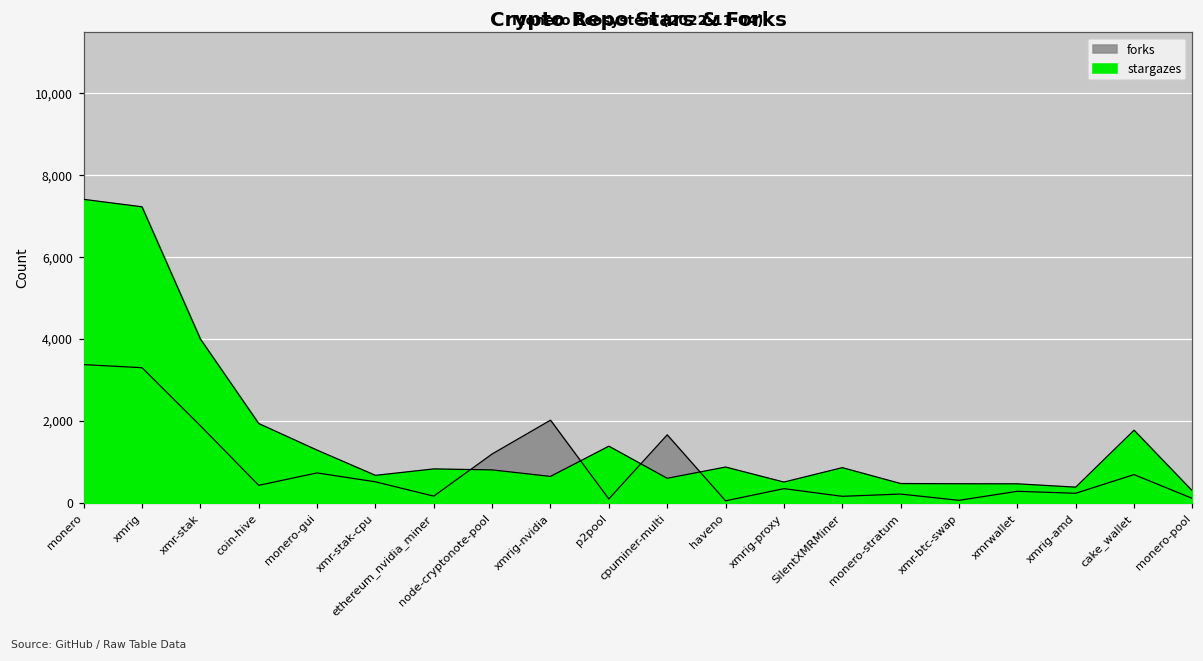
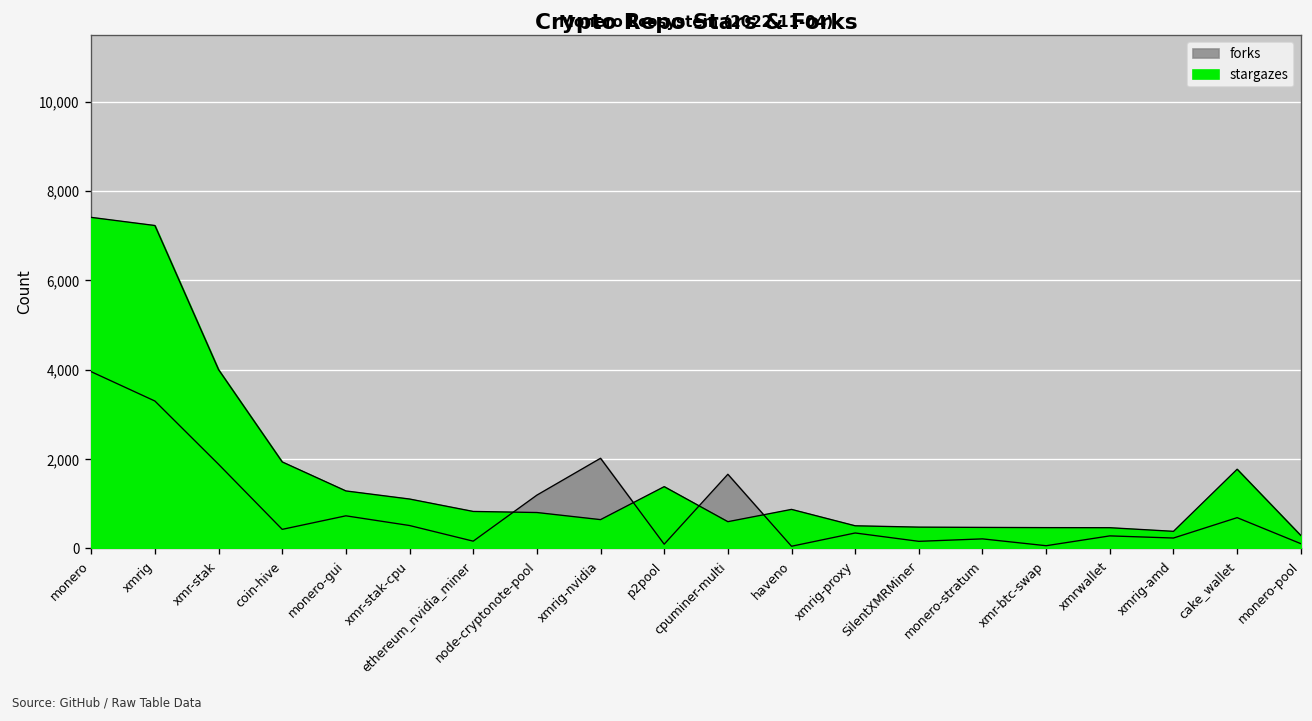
forks, monero: 3,400 -> 4,000
stargazes, xmr-stak-cpu: 700 -> 1,100
stargazes, SilentXMRMiner: 900 -> 500
